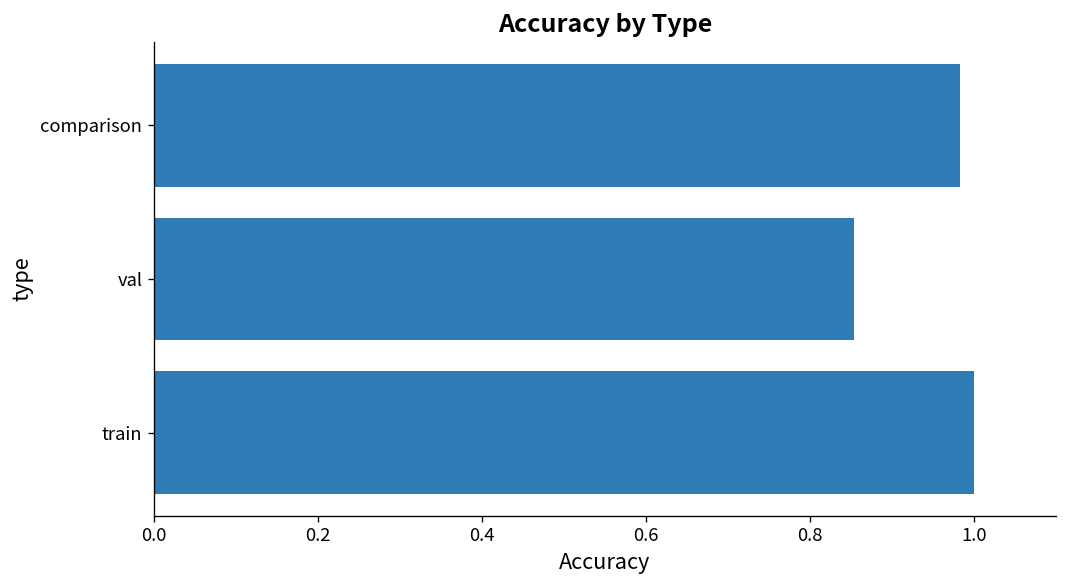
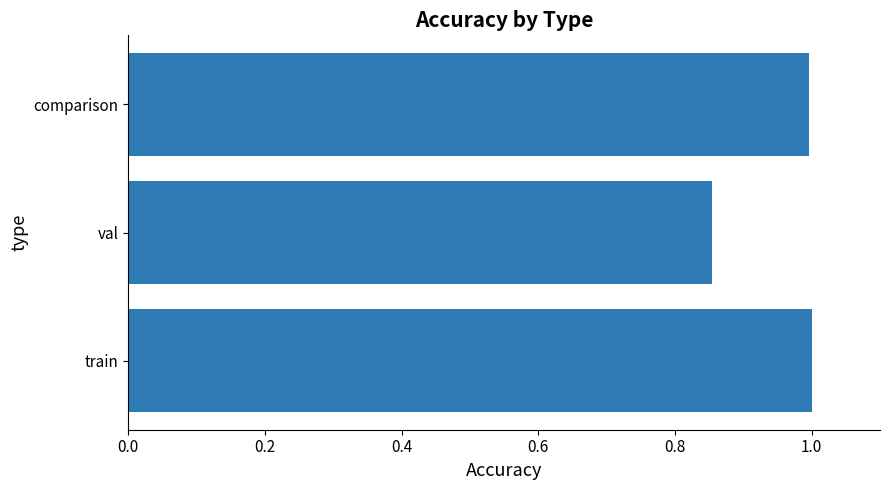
comparison: 0.98 -> 1.00
